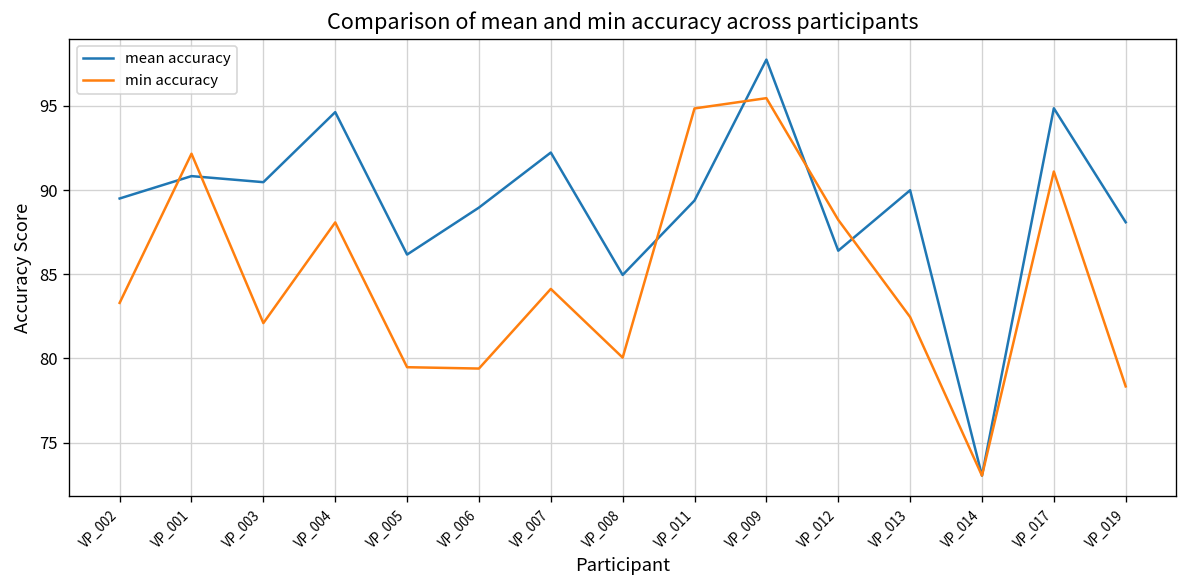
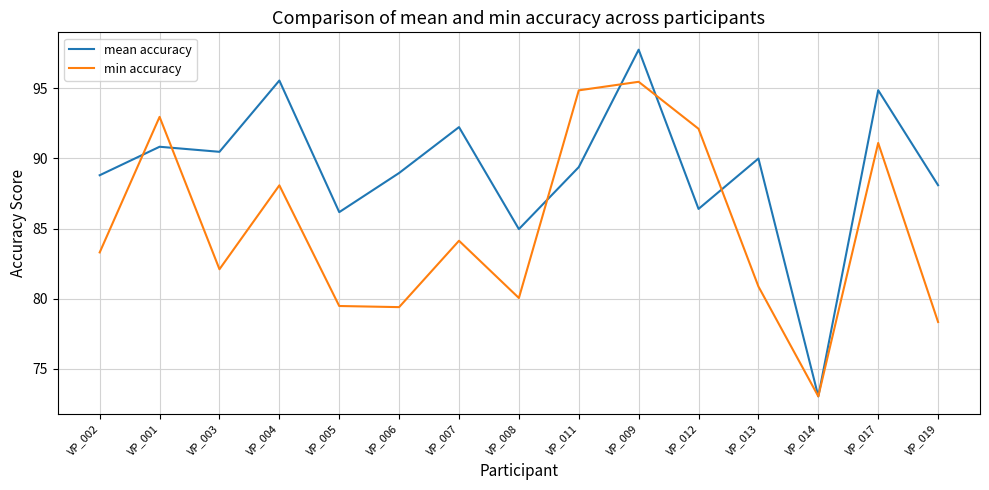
mean accuracy, VP_002: 89.5 -> 88.8
min accuracy, VP_001: 92.2 -> 93.0
mean accuracy, VP_004: 94.6 -> 95.6
min accuracy, VP_012: 88.2 -> 92.1
min accuracy, VP_013: 82.5 -> 80.9
